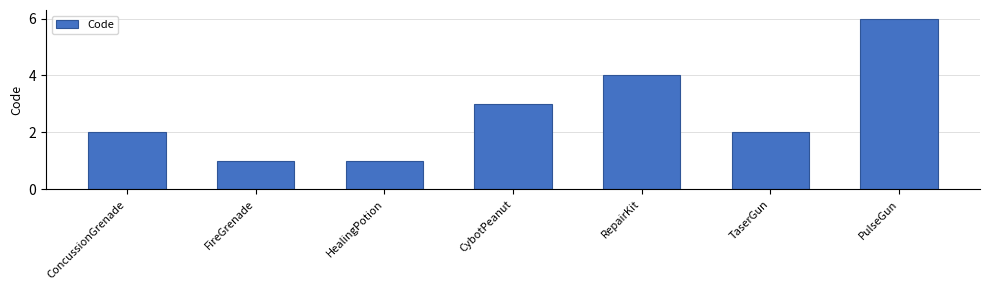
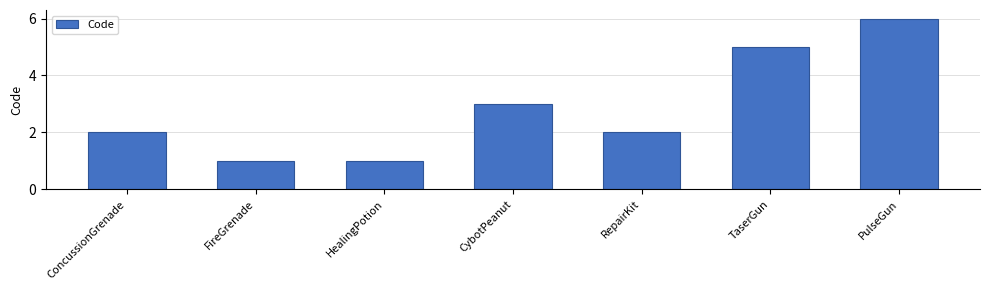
RepairKit: 4 -> 2
TaserGun: 2 -> 5
